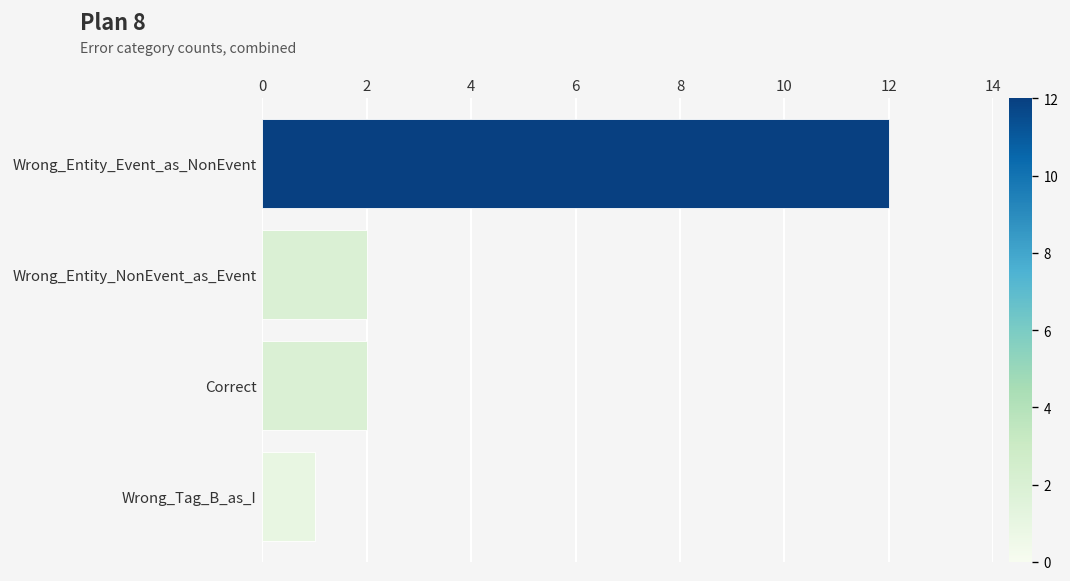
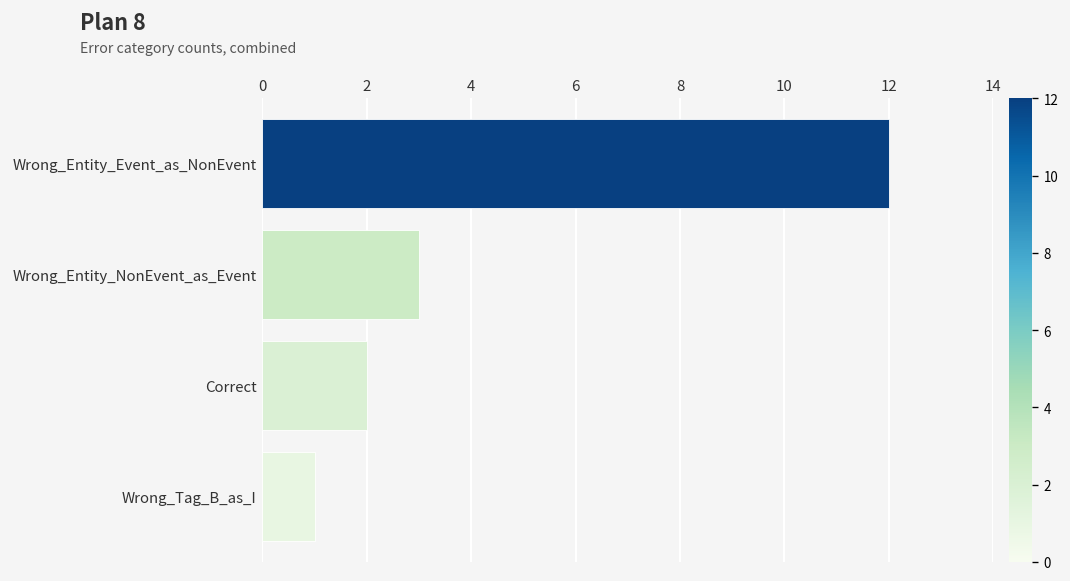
Wrong_Entity_NonEvent_as_Event: 2 -> 3
